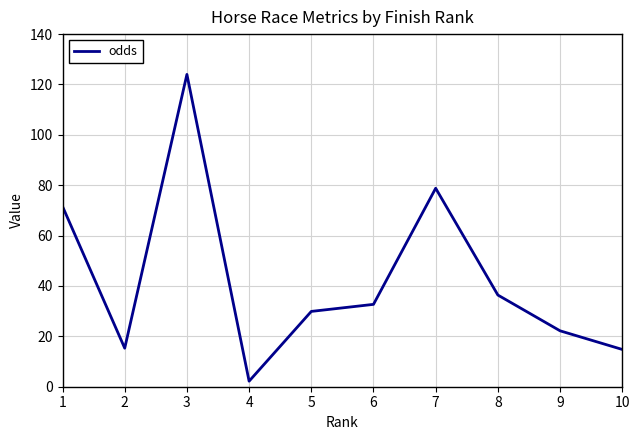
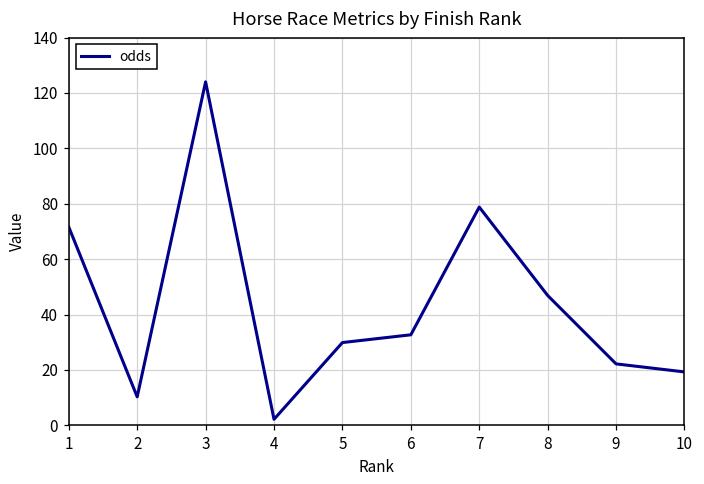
2: 15 -> 10
8: 36 -> 47
10: 15 -> 19
